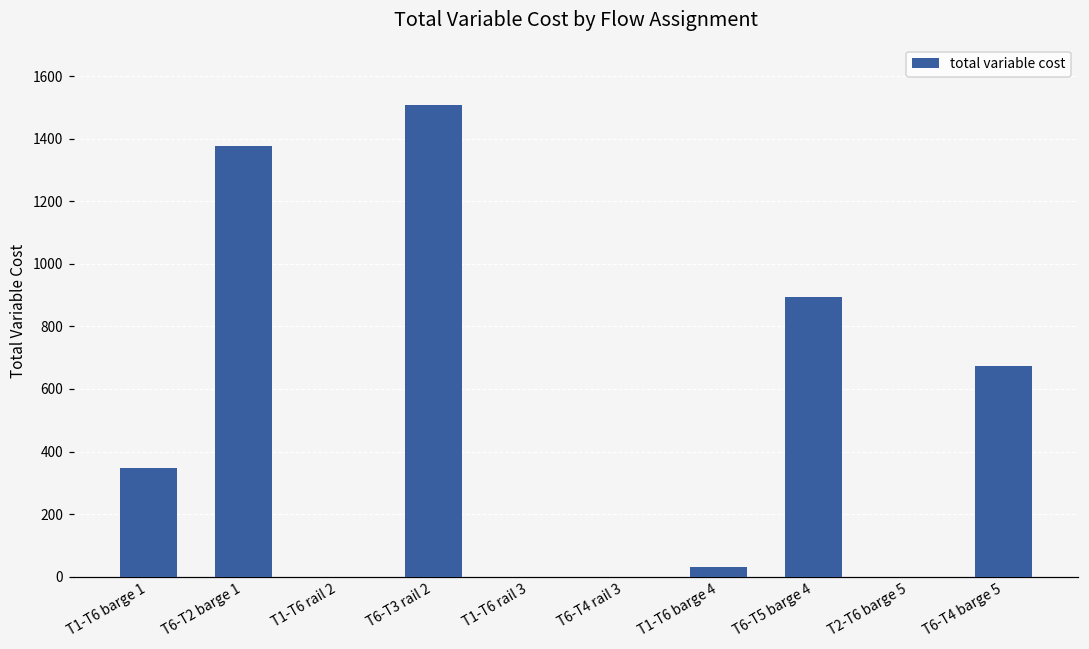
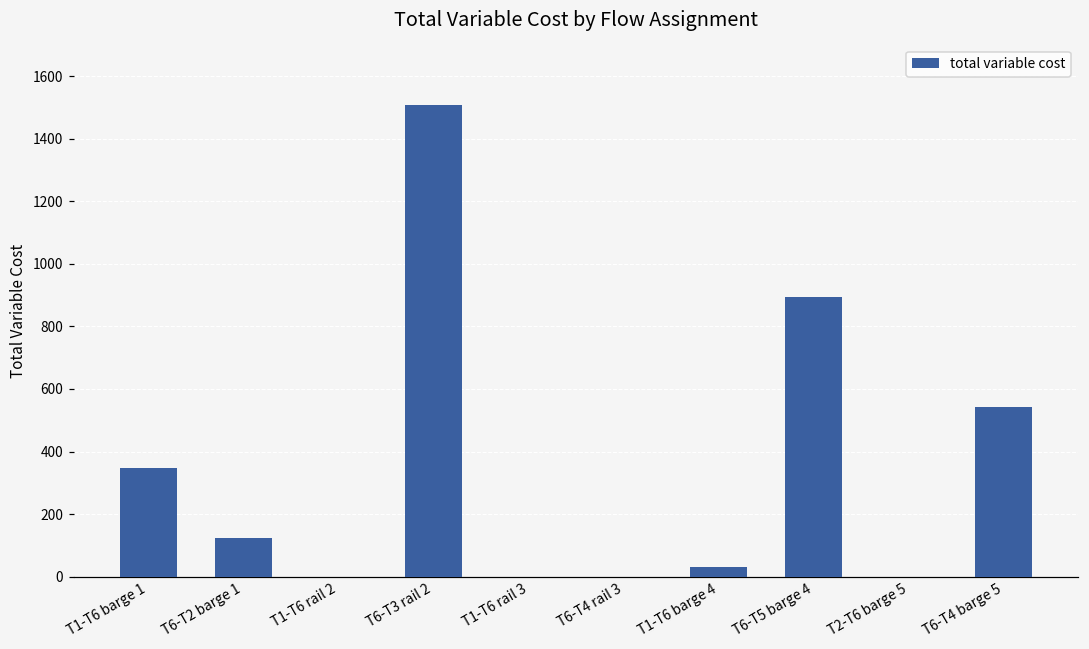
T6-T2 barge 1: 1380 -> 120
T6-T4 barge 5: 670 -> 540
